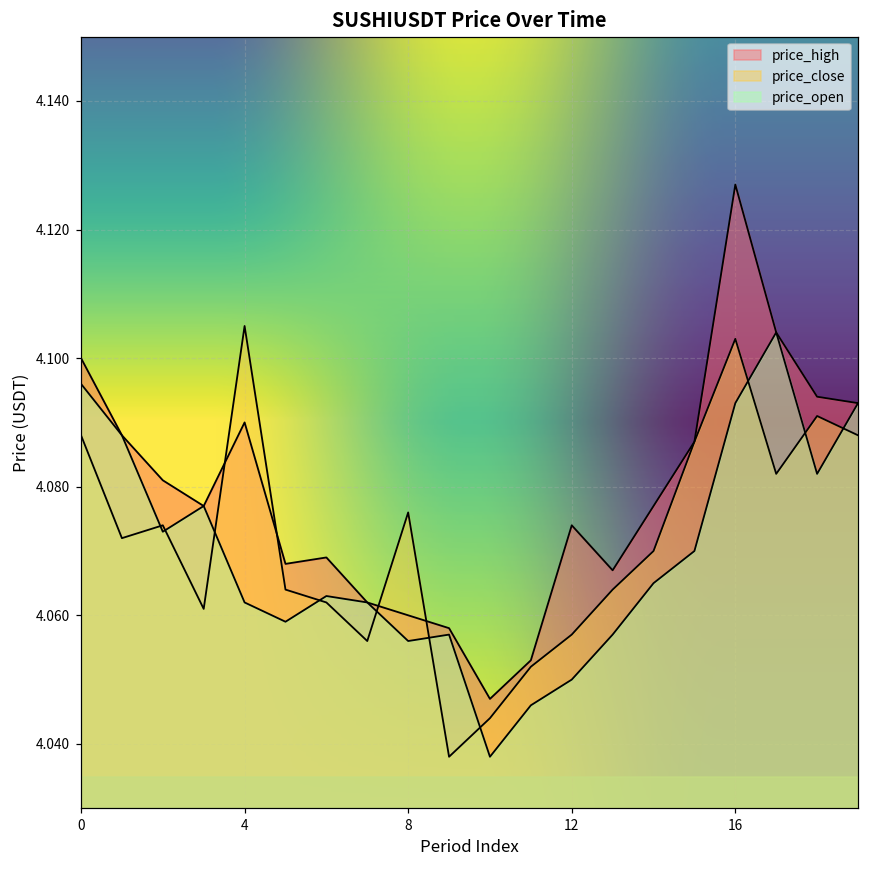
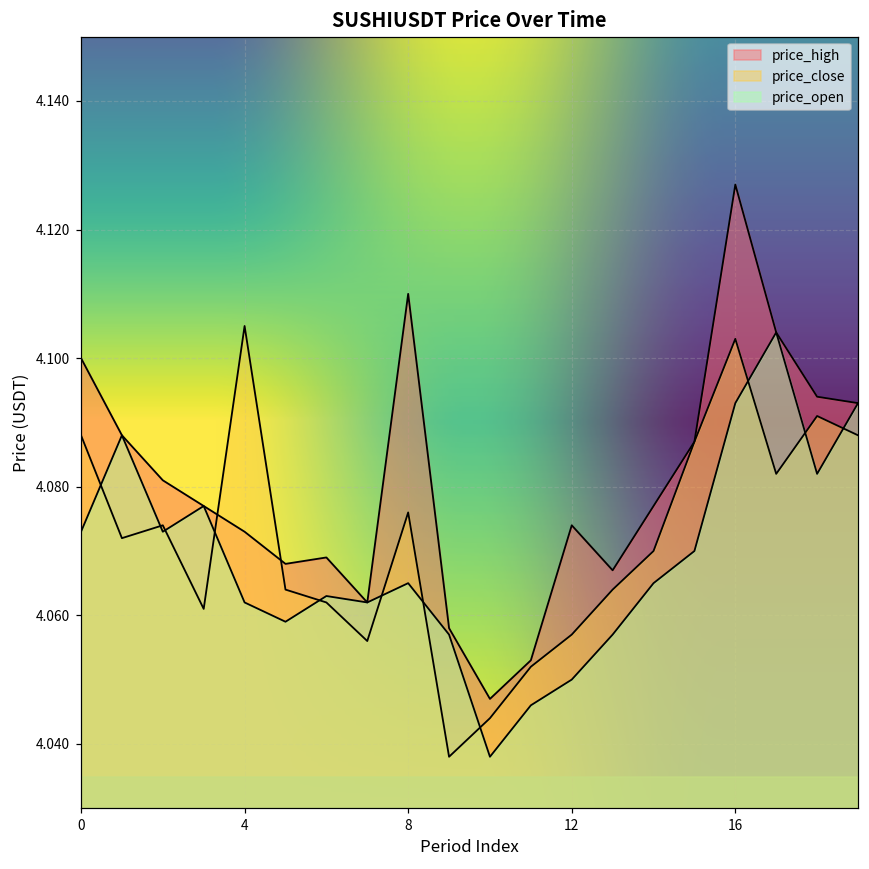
price_open, 0: 4.096 -> 4.073
price_high, 4: 4.090 -> 4.073
price_high, 8: 4.06 -> 4.11
price_open, 8: 4.056 -> 4.065
